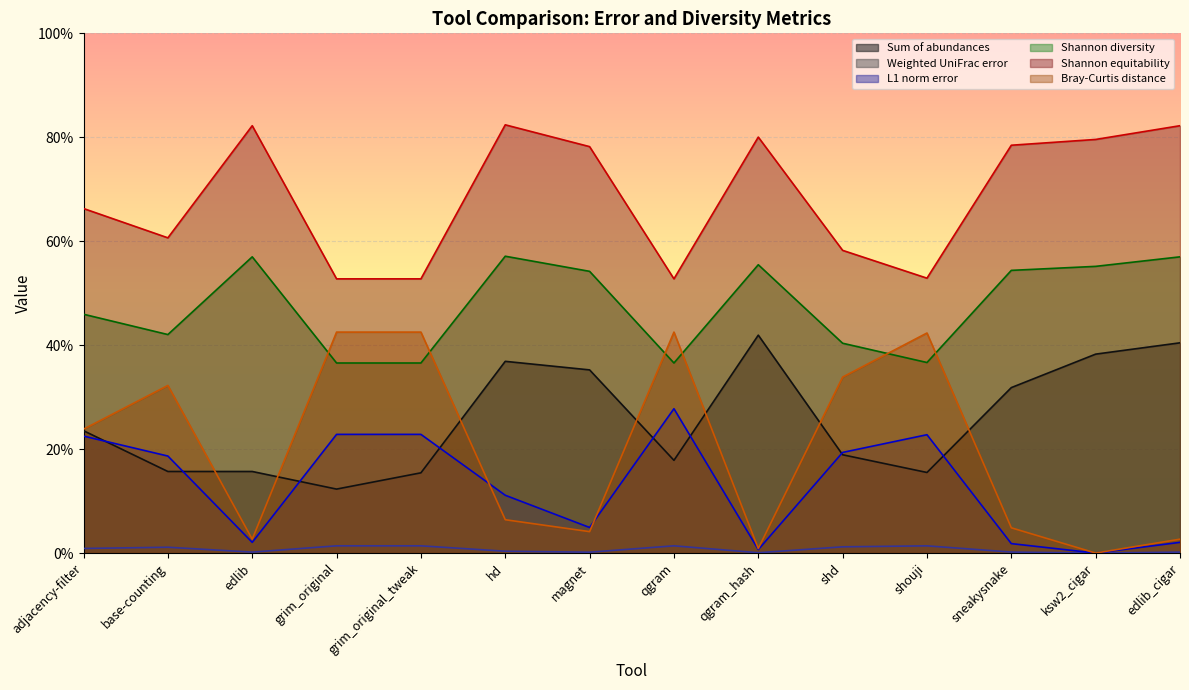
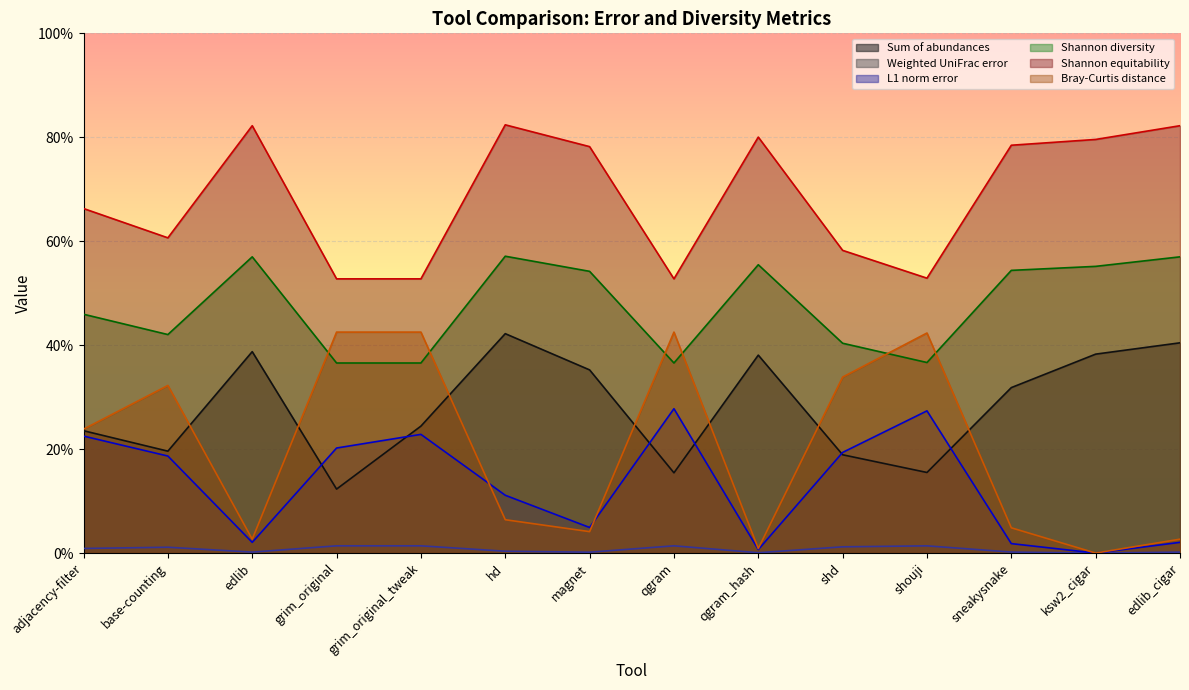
Sum of abundances, base-counting: 16% -> 20%
Sum of abundances, edlib: 16% -> 39%
L1 norm error, grim_original: 23% -> 20%
Sum of abundances, grim_original_tweak: 15% -> 24%
Sum of abundances, hd: 37% -> 42%
Sum of abundances, qgram: 18% -> 15%
Sum of abundances, qgram_hash: 42% -> 38%
L1 norm error, shouji: 23% -> 27%
